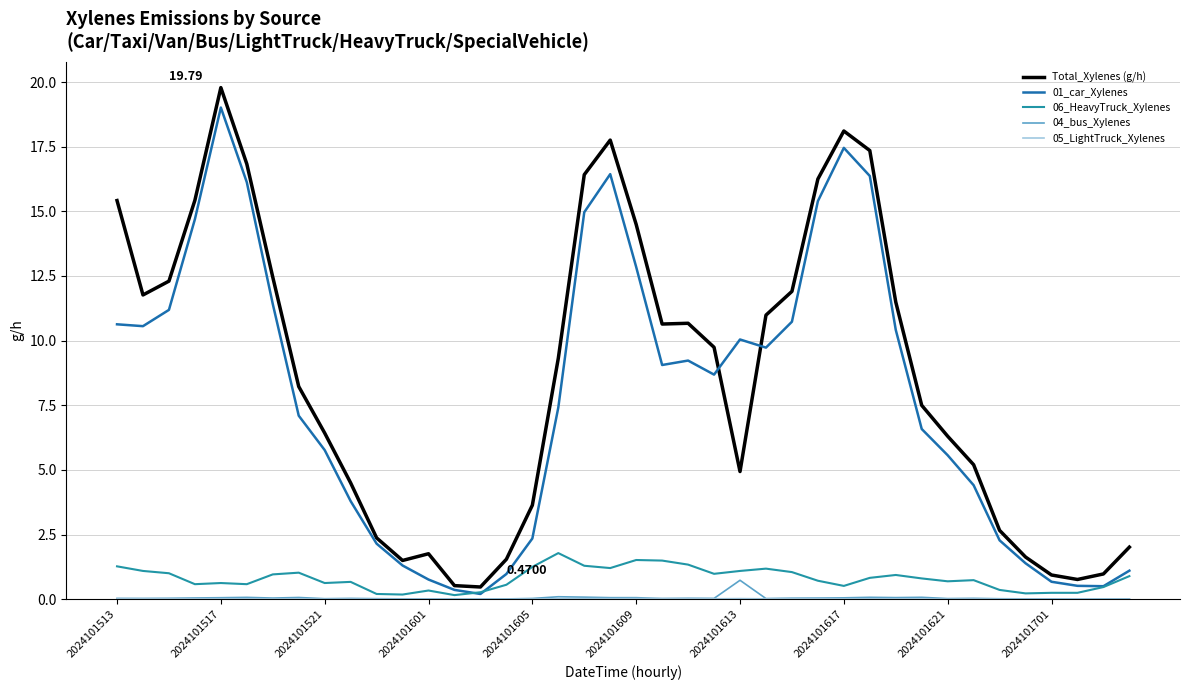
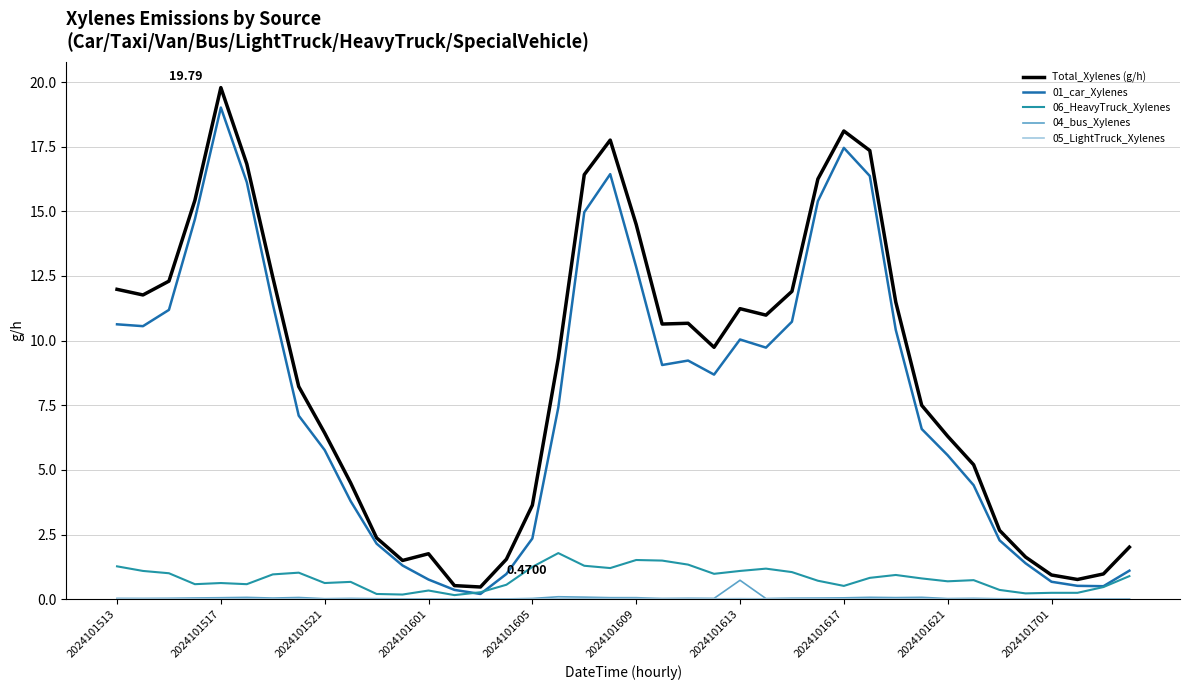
Total_Xylenes (g/h), 2024101513: 15.4 -> 12.0
Total_Xylenes (g/h), 2024101613: 4.9 -> 11.2
